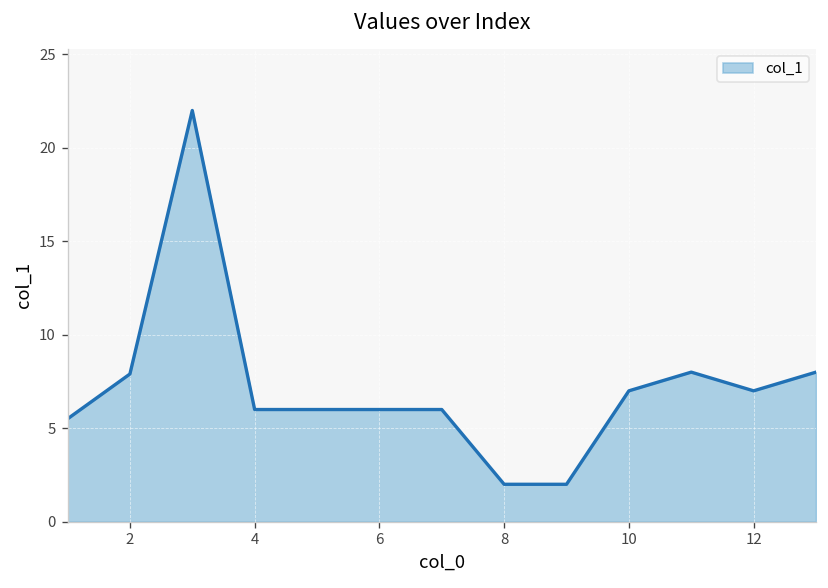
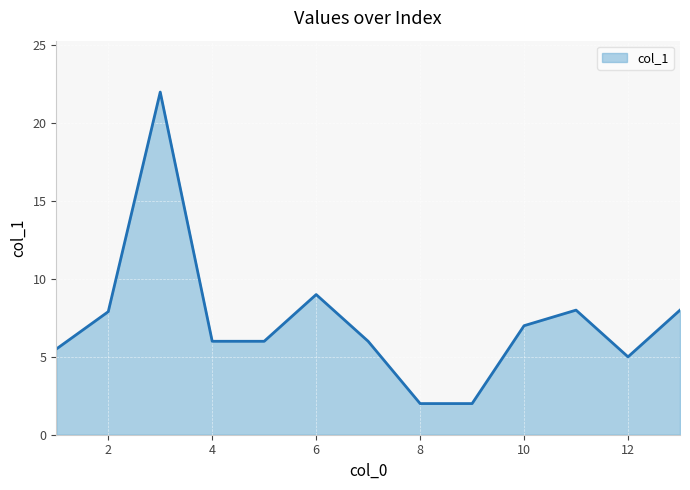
6: 6 -> 9
12: 7 -> 5
